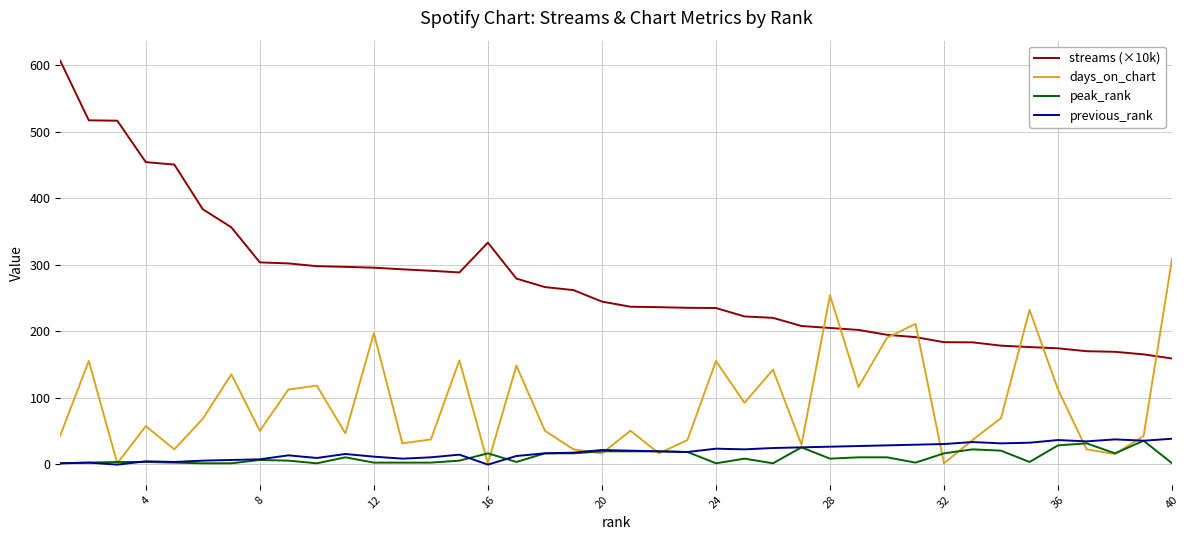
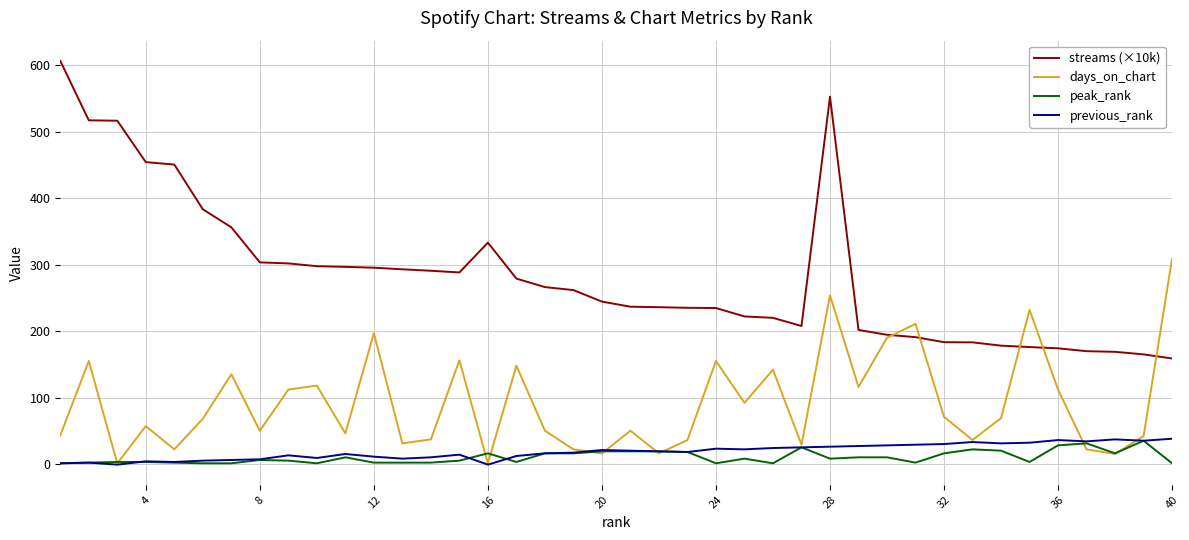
streams (×10k), 28: 200 -> 550
days_on_chart, 32: 0 -> 70
